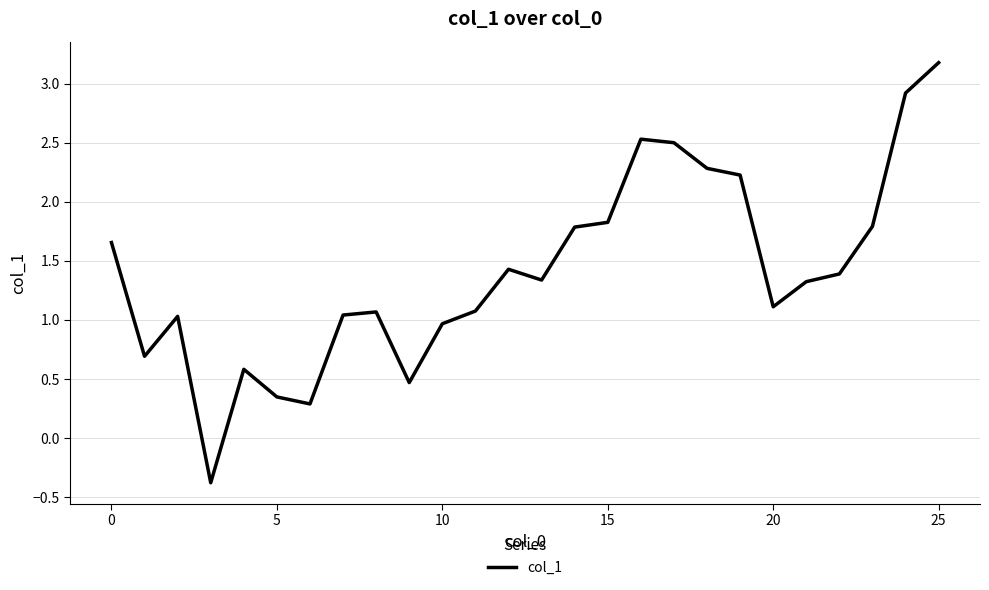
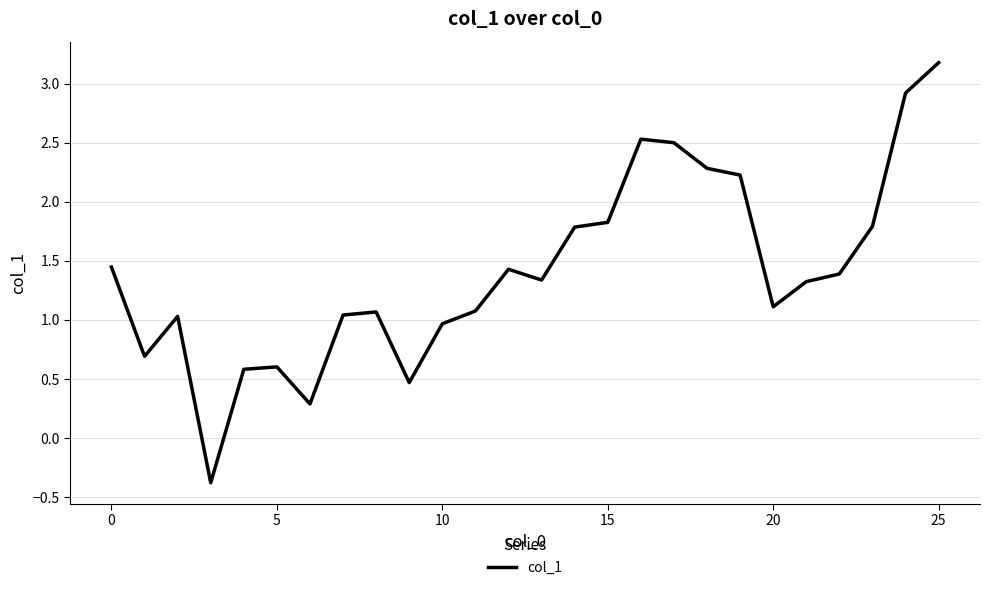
0: 1.66 -> 1.45
5: 0.35 -> 0.60
